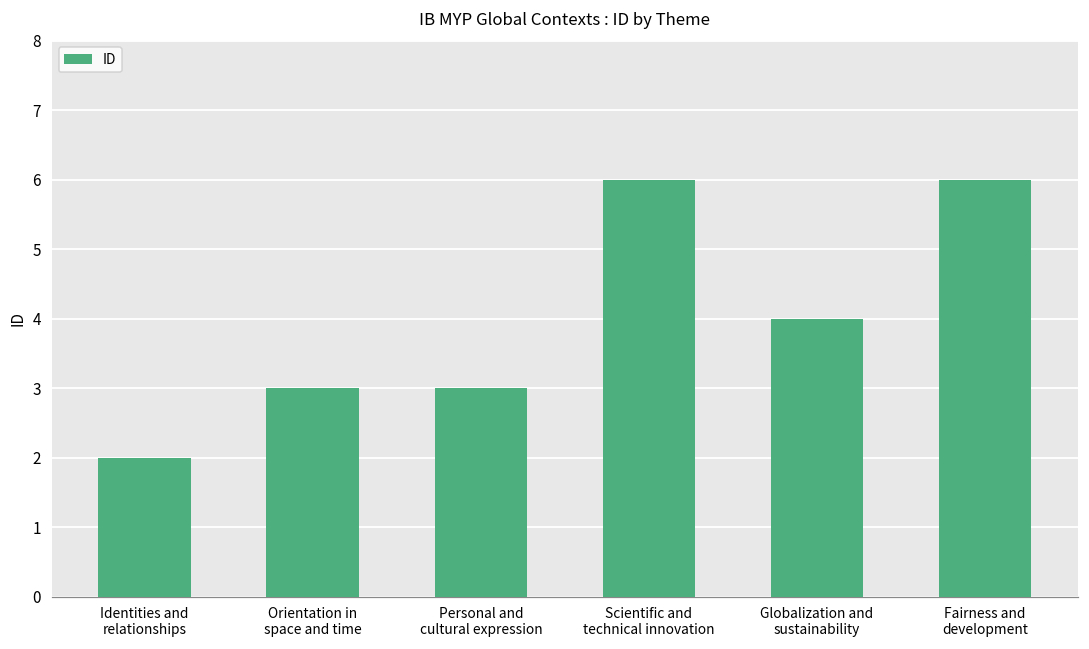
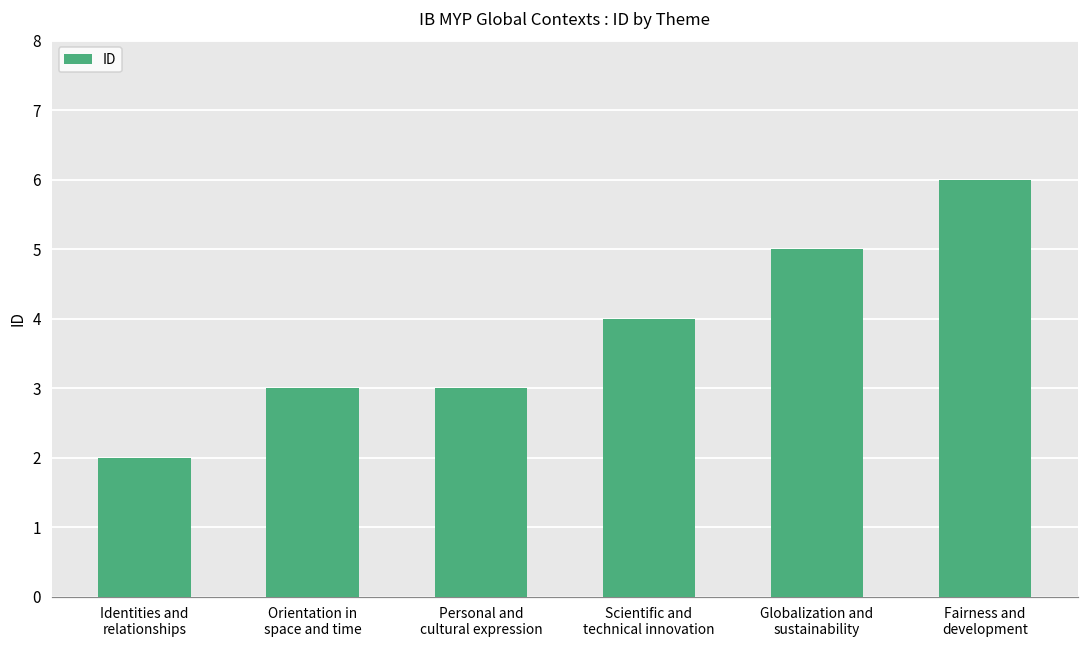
Scientific and technical innovation: 6 -> 4
Globalization and sustainability: 4 -> 5
